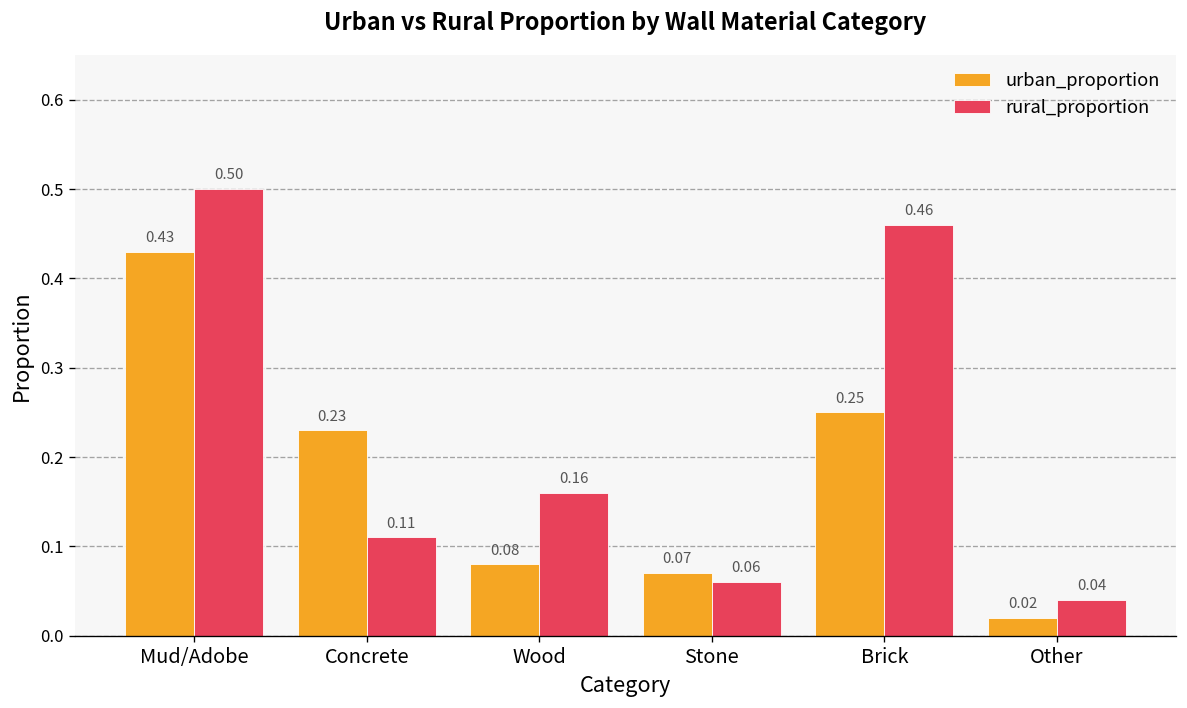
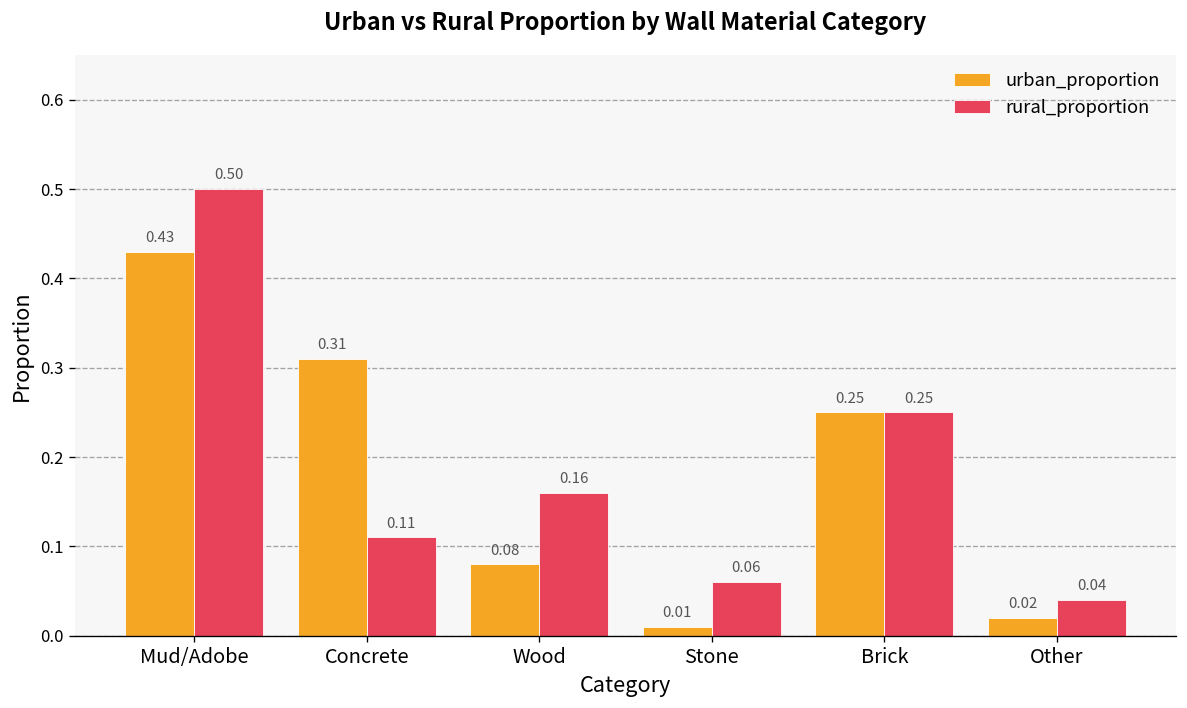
urban_proportion, Concrete: 0.23 -> 0.31
urban_proportion, Stone: 0.07 -> 0.01
rural_proportion, Brick: 0.46 -> 0.25
